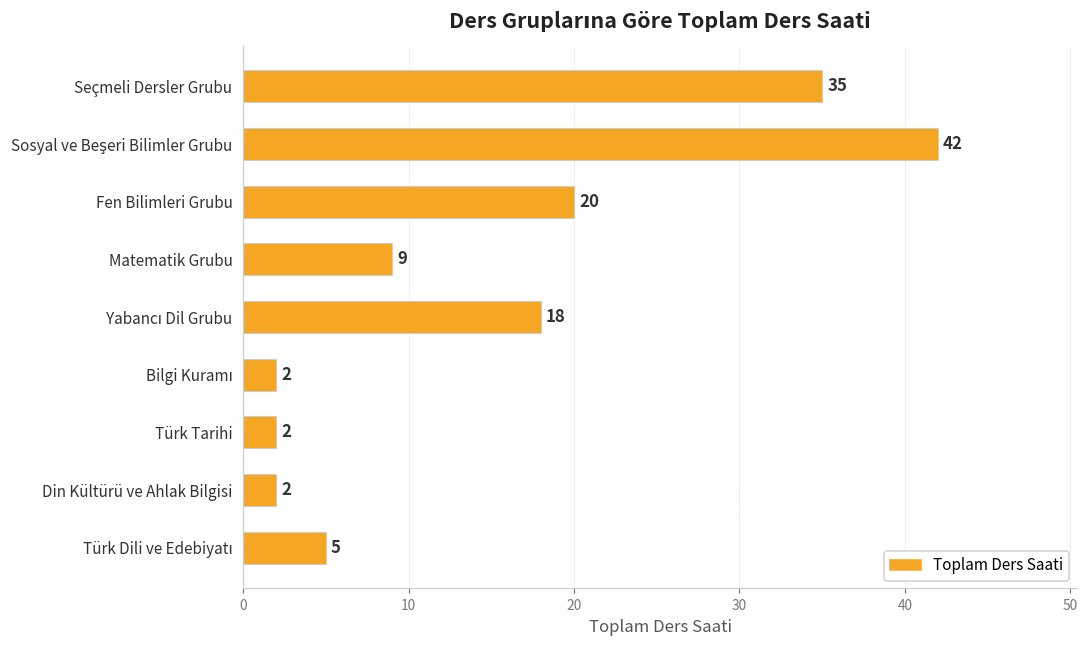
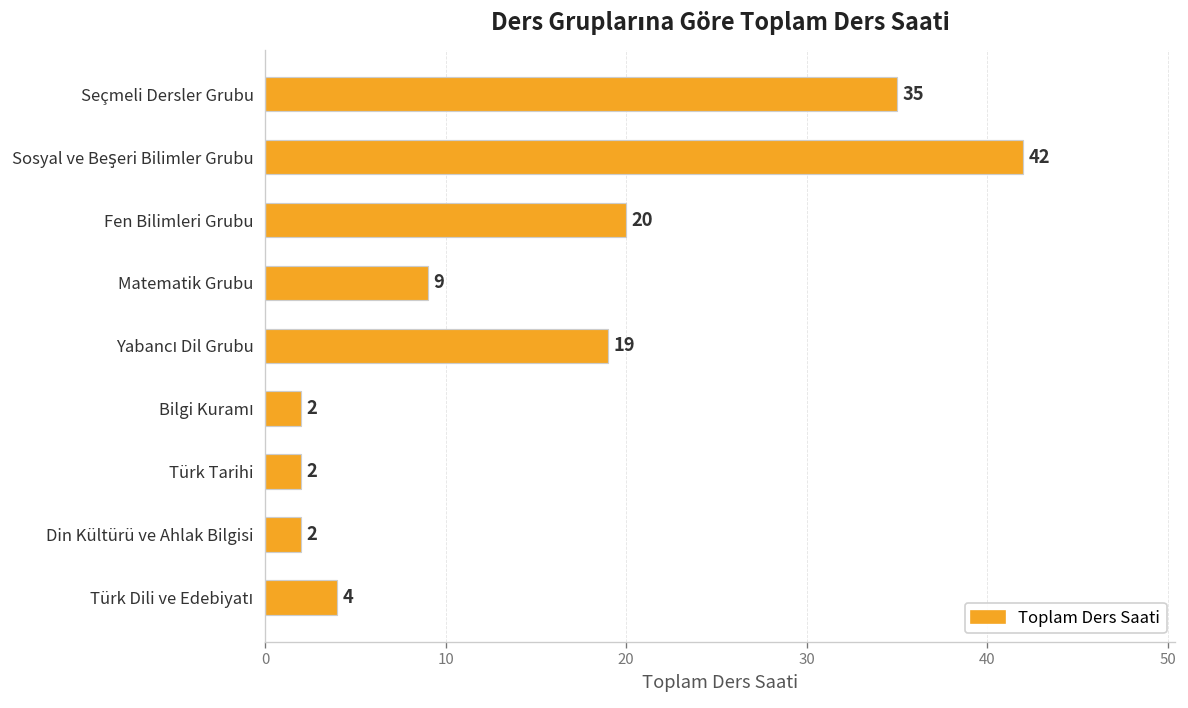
Yabancı Dil Grubu: 18 -> 19
Türk Dili ve Edebiyatı: 5 -> 4
